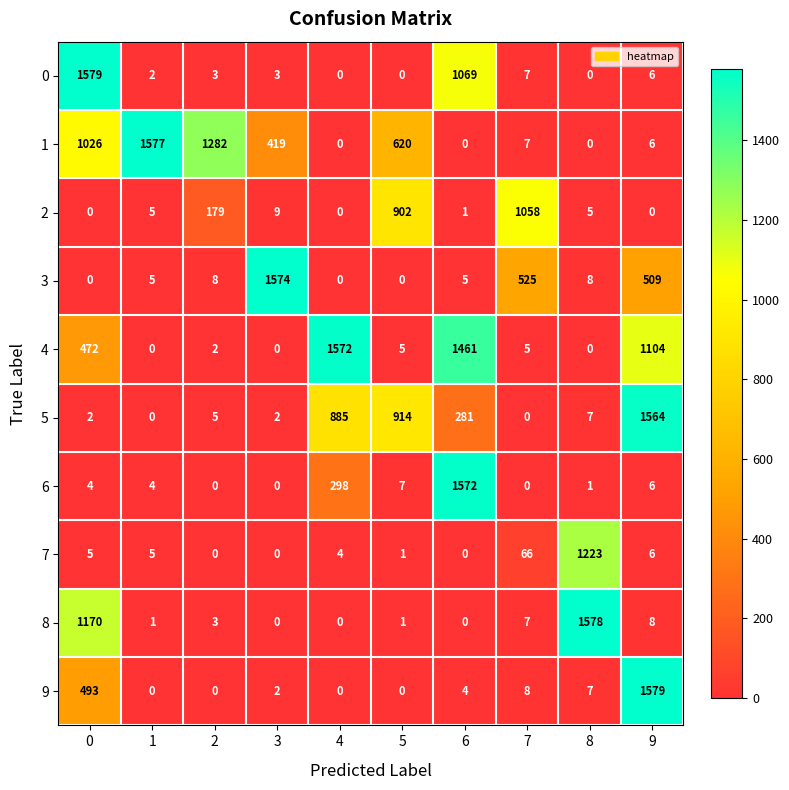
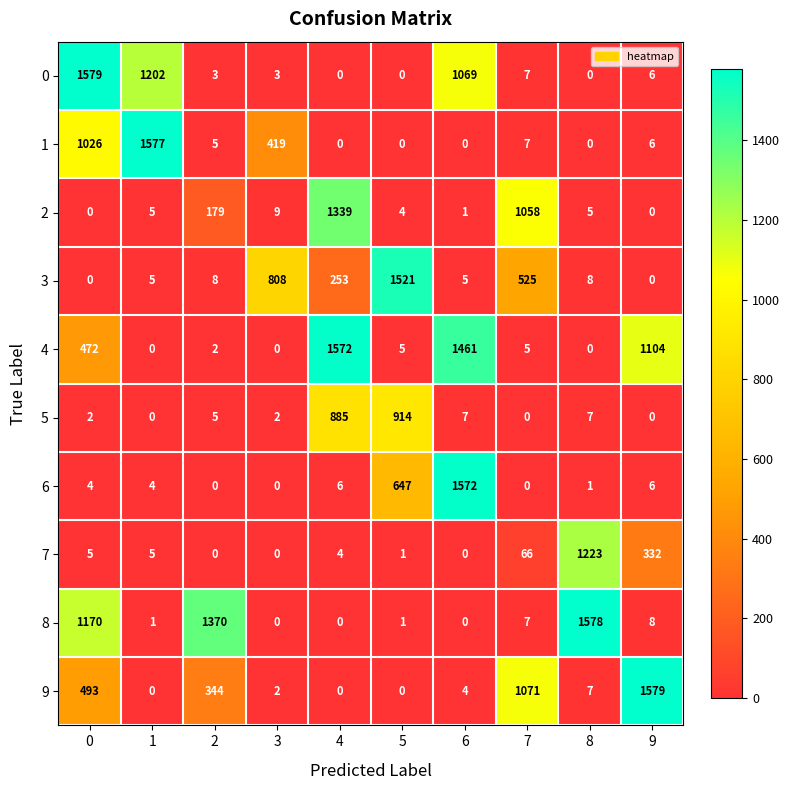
0, 1: 2 -> 1202
1, 2: 1282 -> 5
1, 5: 620 -> 0
2, 4: 0 -> 1339
2, 5: 902 -> 4
3, 3: 1574 -> 808
3, 4: 0 -> 253
3, 5: 0 -> 1521
3, 9: 509 -> 0
5, 6: 281 -> 7
5, 9: 1564 -> 0
6, 4: 298 -> 6
6, 5: 7 -> 647
7, 9: 6 -> 332
8, 2: 3 -> 1370
9, 2: 0 -> 344
9, 7: 8 -> 1071
